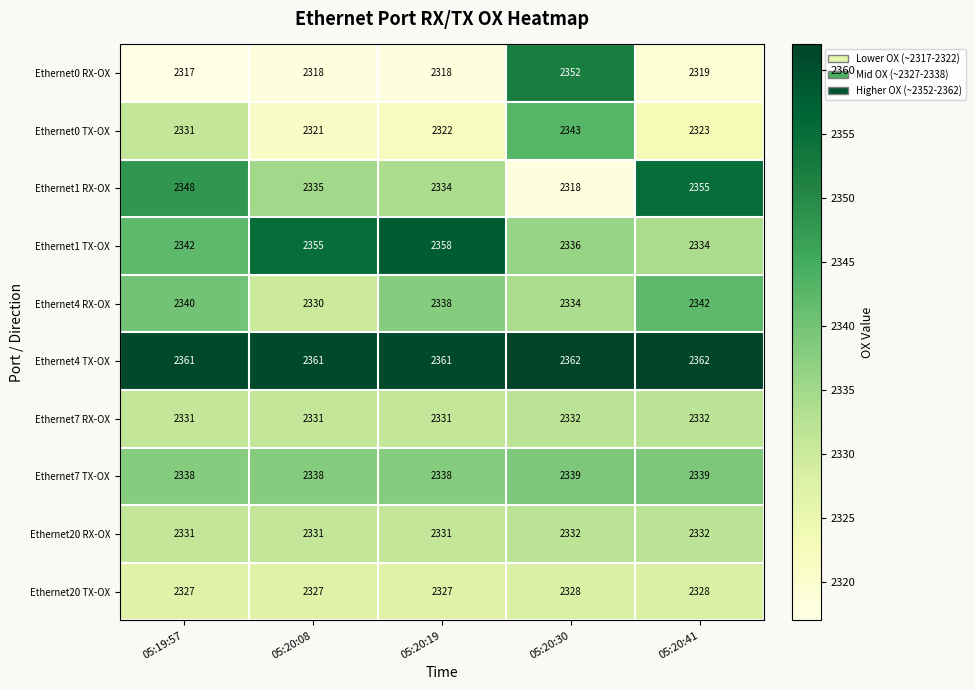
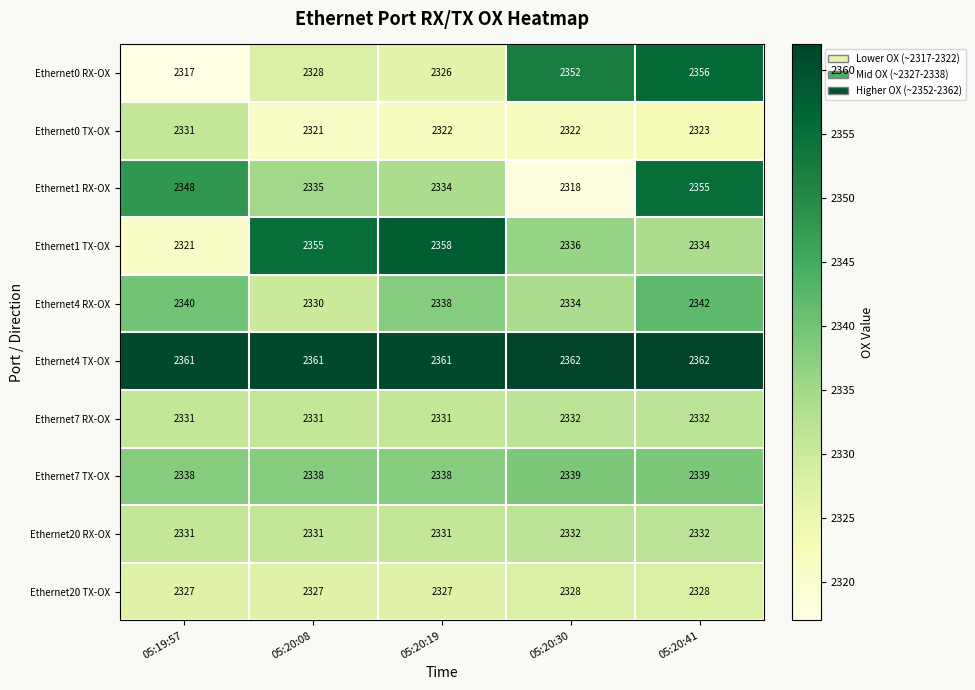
Ethernet0 RX-OX, 05:20:08: 2318 -> 2328
Ethernet0 RX-OX, 05:20:19: 2318 -> 2326
Ethernet0 RX-OX, 05:20:41: 2319 -> 2356
Ethernet0 TX-OX, 05:20:30: 2343 -> 2322
Ethernet1 TX-OX, 05:19:57: 2342 -> 2321
